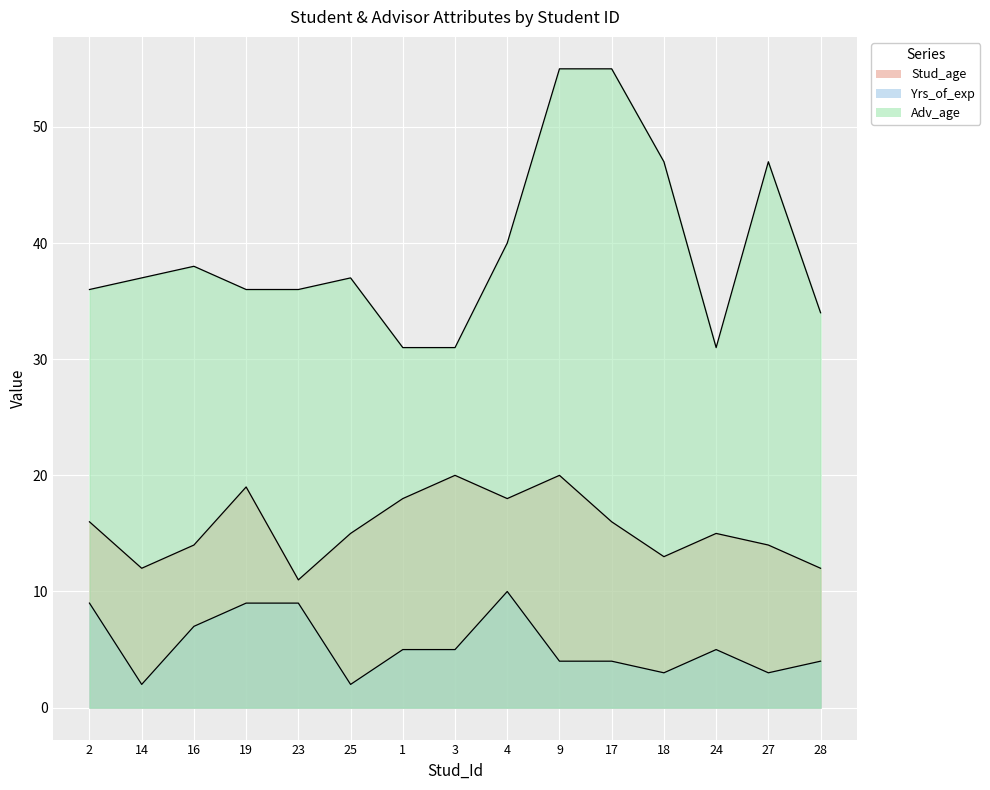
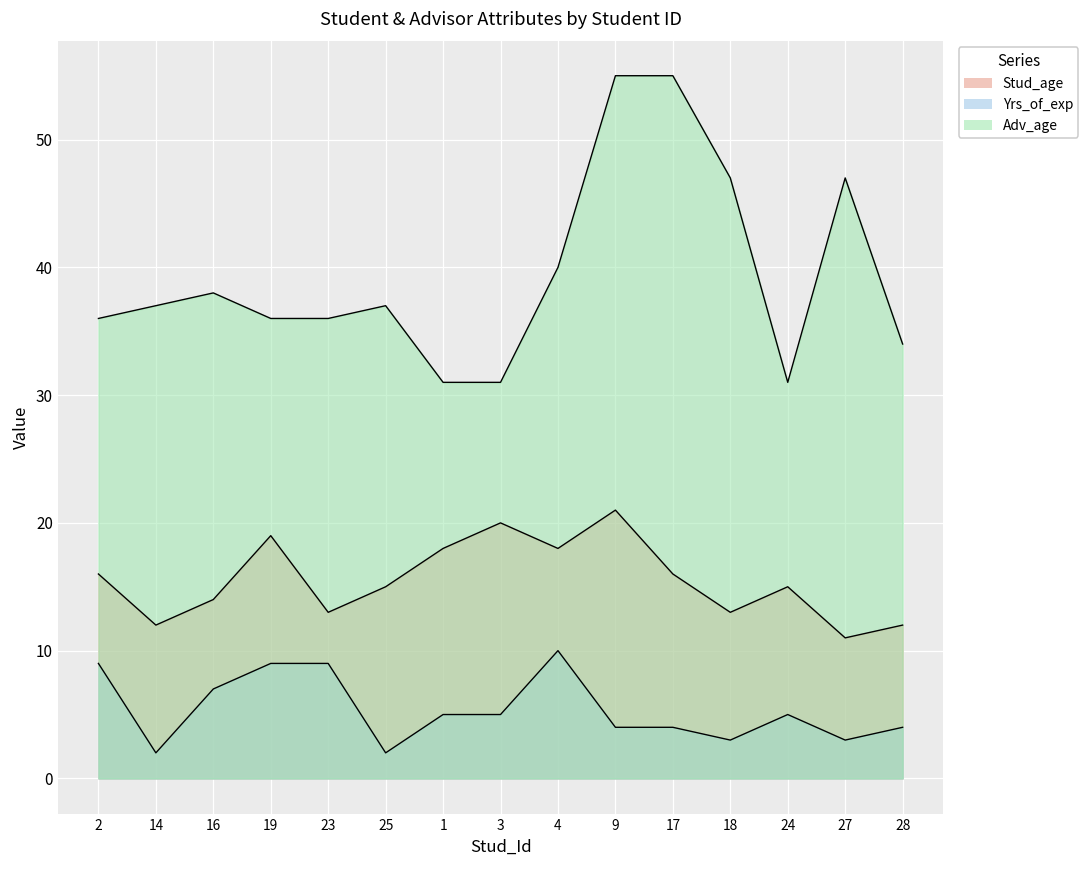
Stud_age, 23: 11 -> 13
Stud_age, 9: 20 -> 21
Stud_age, 27: 14 -> 11
